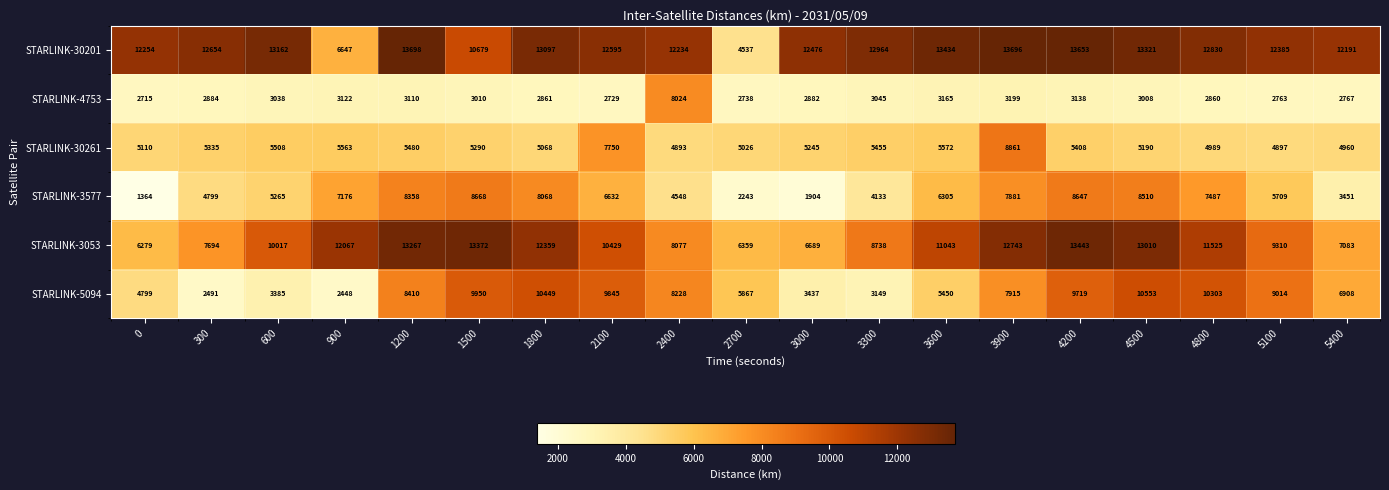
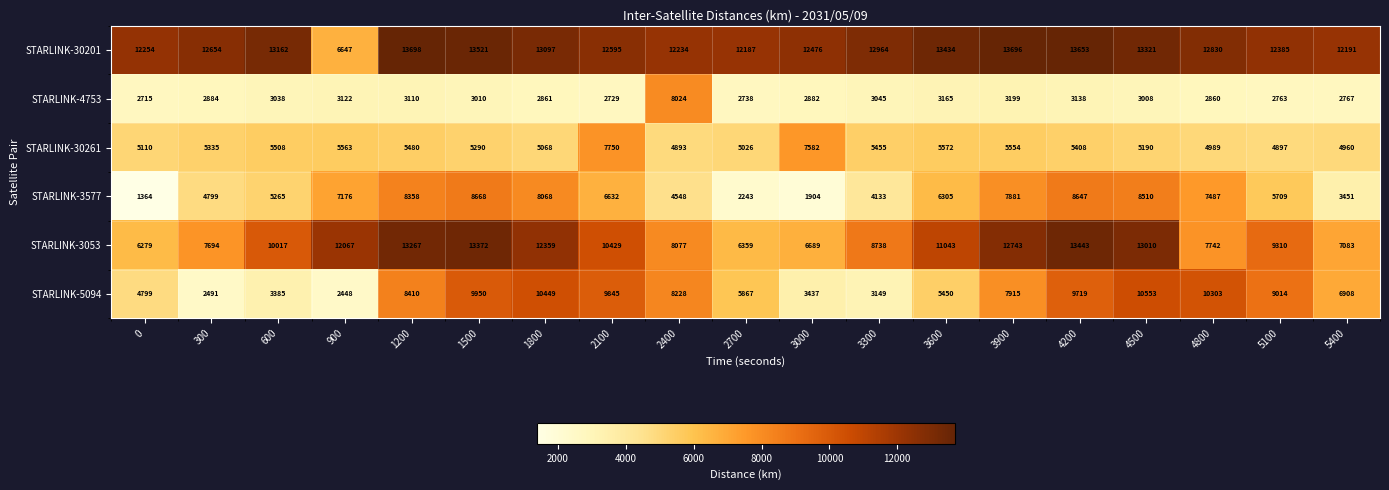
STARLINK-30201, 1500: 10679 -> 13521
STARLINK-30201, 2700: 4537 -> 12187
STARLINK-30261, 3000: 5245 -> 7582
STARLINK-30261, 3900: 8861 -> 5554
STARLINK-3053, 4800: 11525 -> 7742
